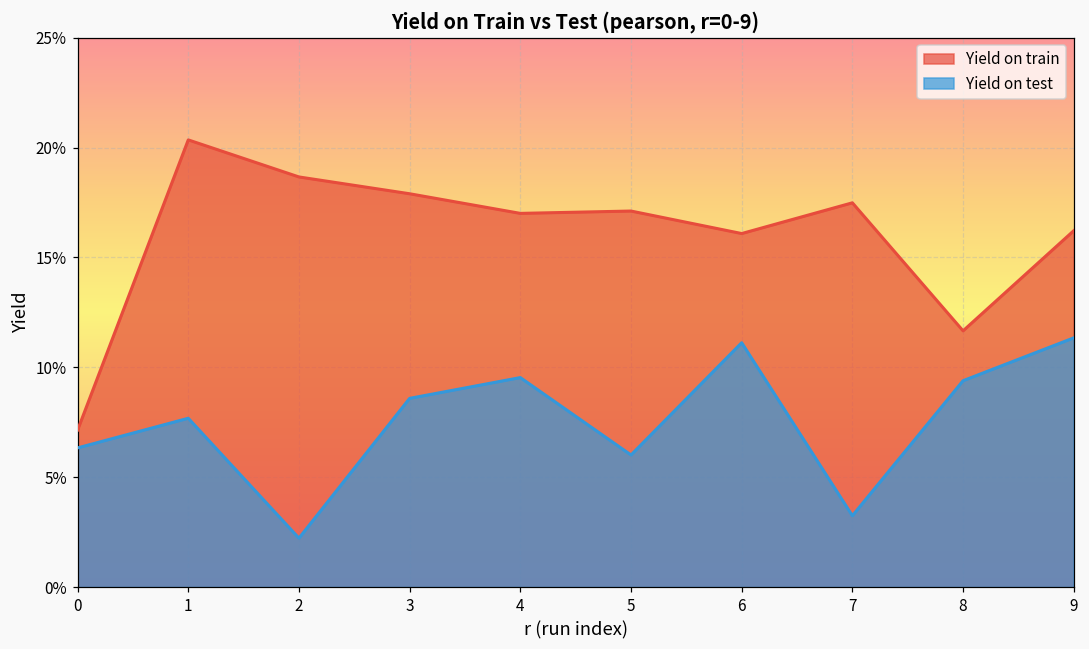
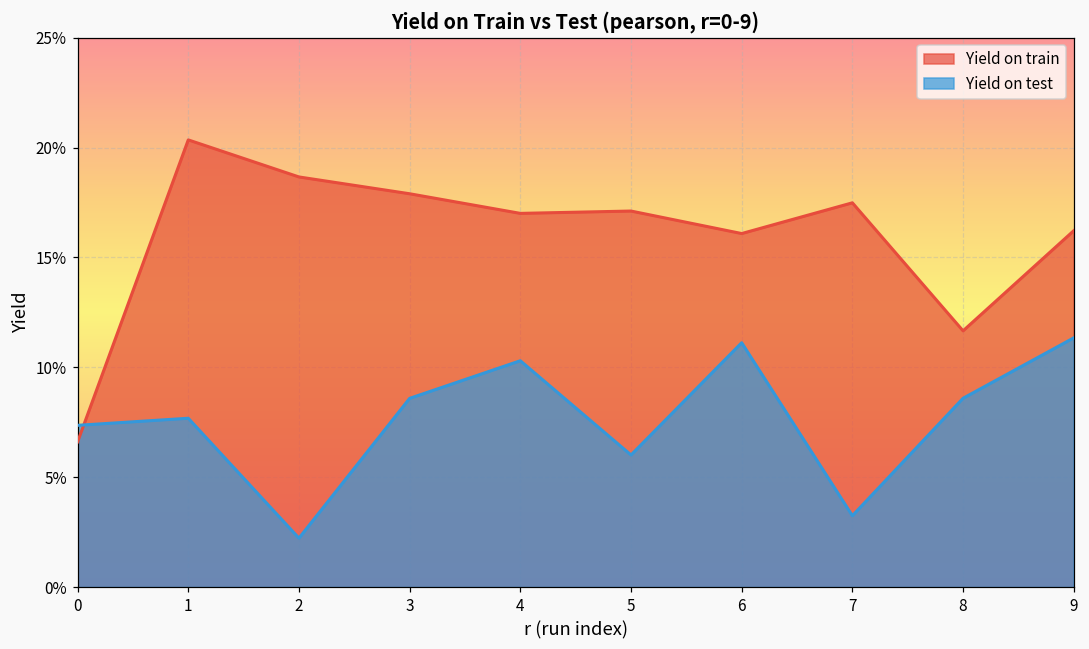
Yield on train, 0: 7.1% -> 6.6%
Yield on test, 0: 6.3% -> 7.4%
Yield on test, 4: 9.5% -> 10.3%
Yield on test, 8: 9.4% -> 8.6%
